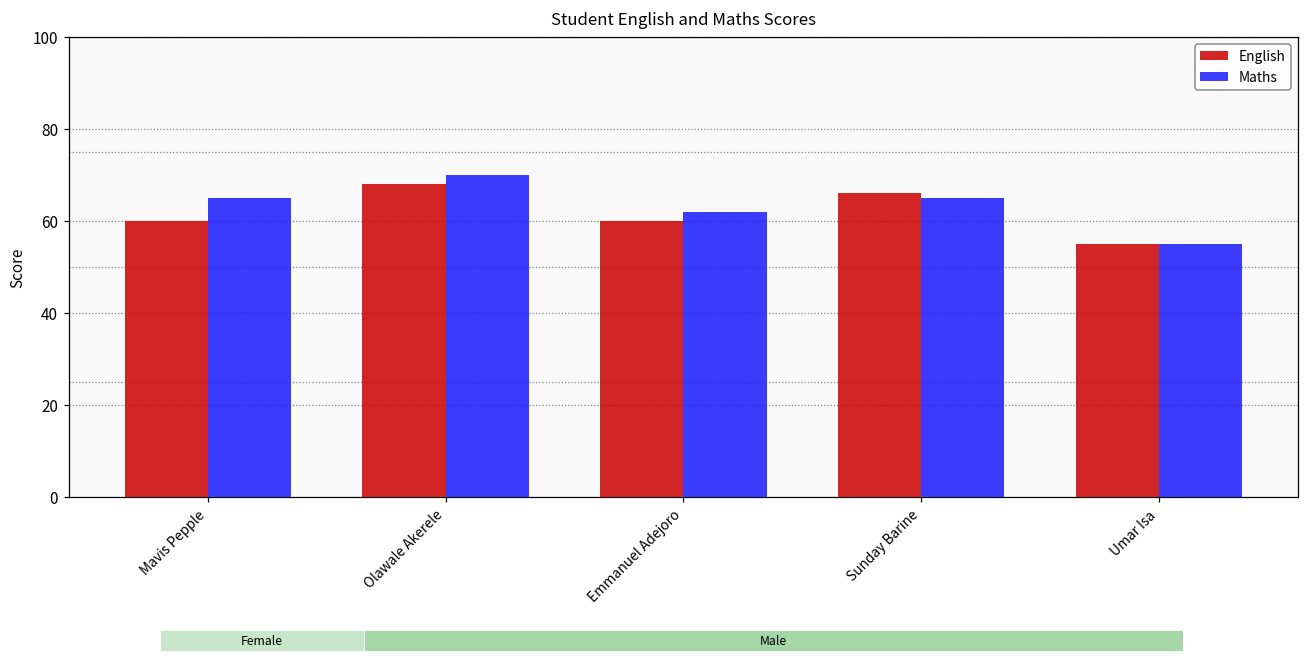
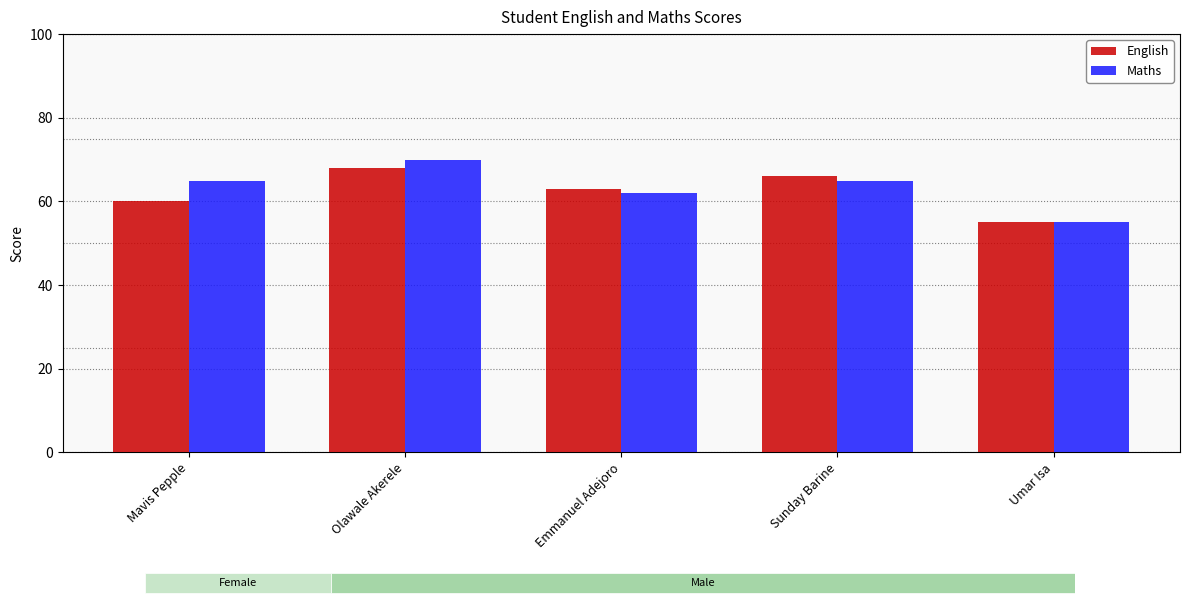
Student English and Maths Scores, English, Emmanuel Adejoro: 60 -> 63
